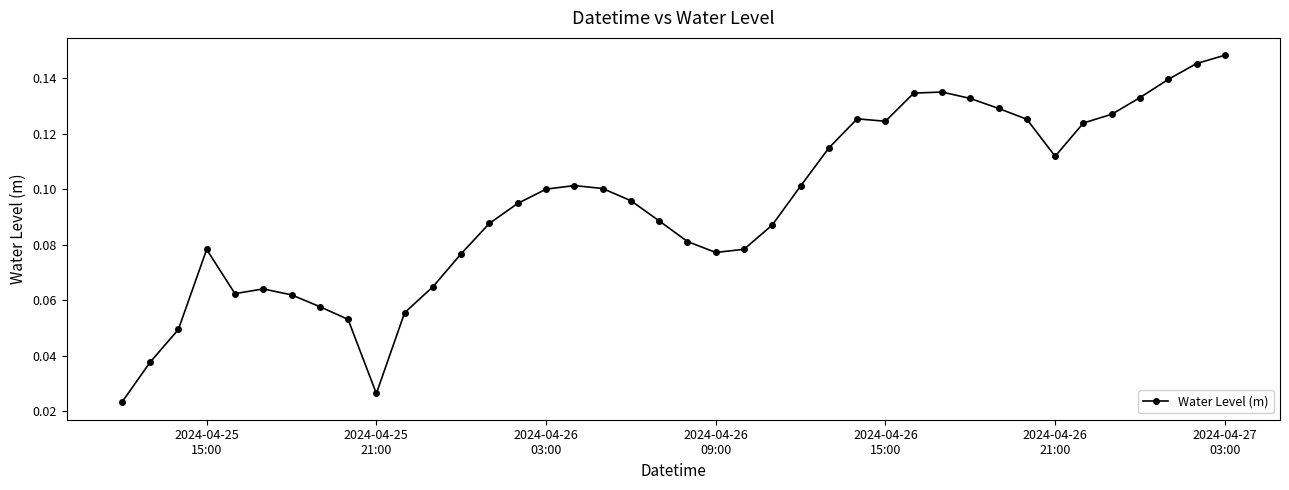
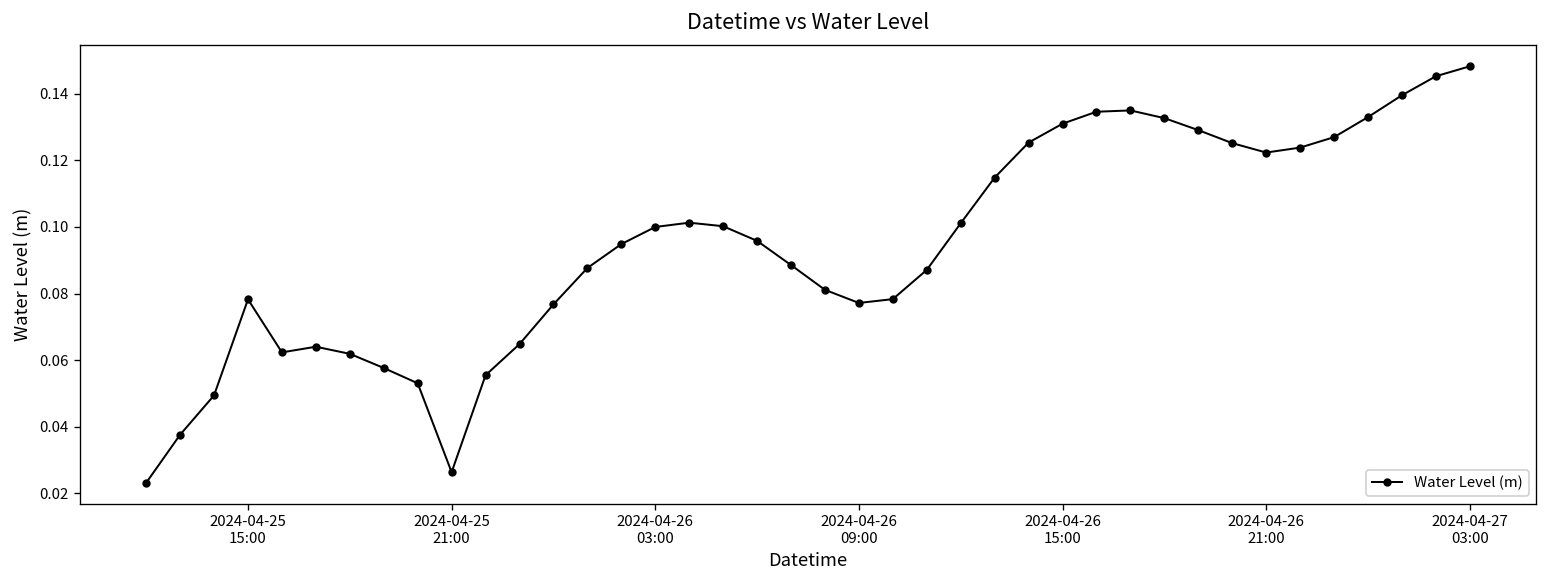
2024-04-26 15:00: 0.124 -> 0.131
2024-04-26 21:00: 0.112 -> 0.122
